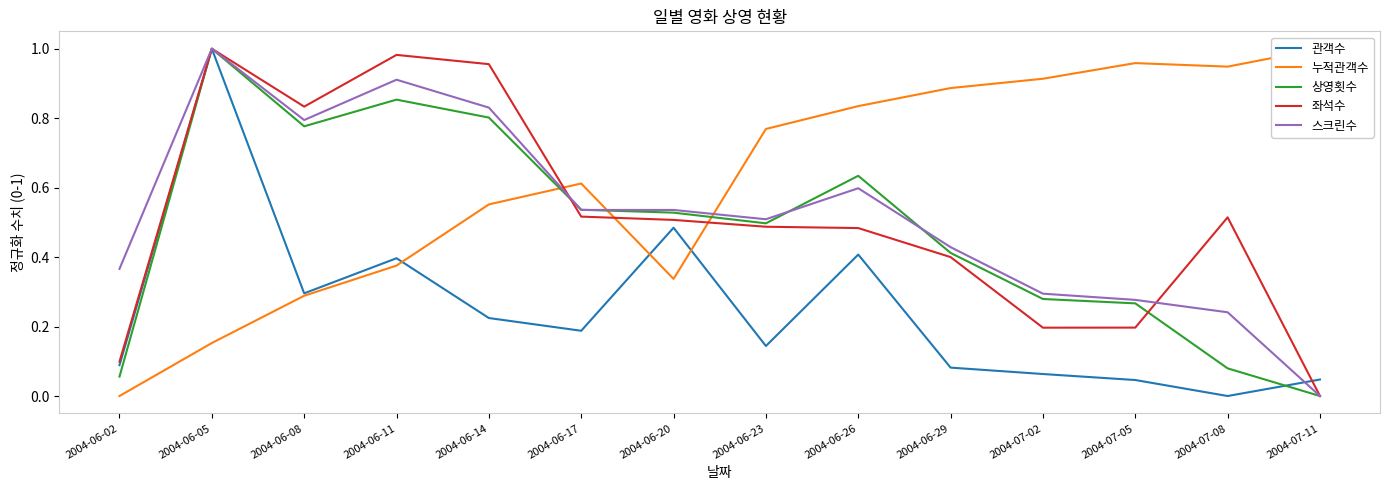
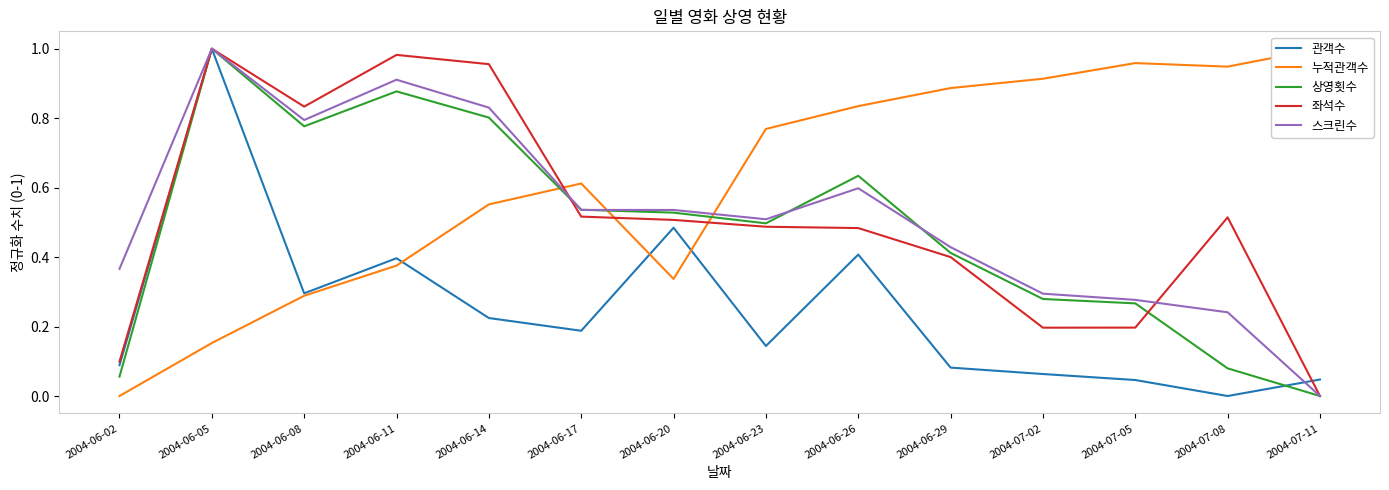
상영횟수, 2004-06-11: 0.85 -> 0.88
